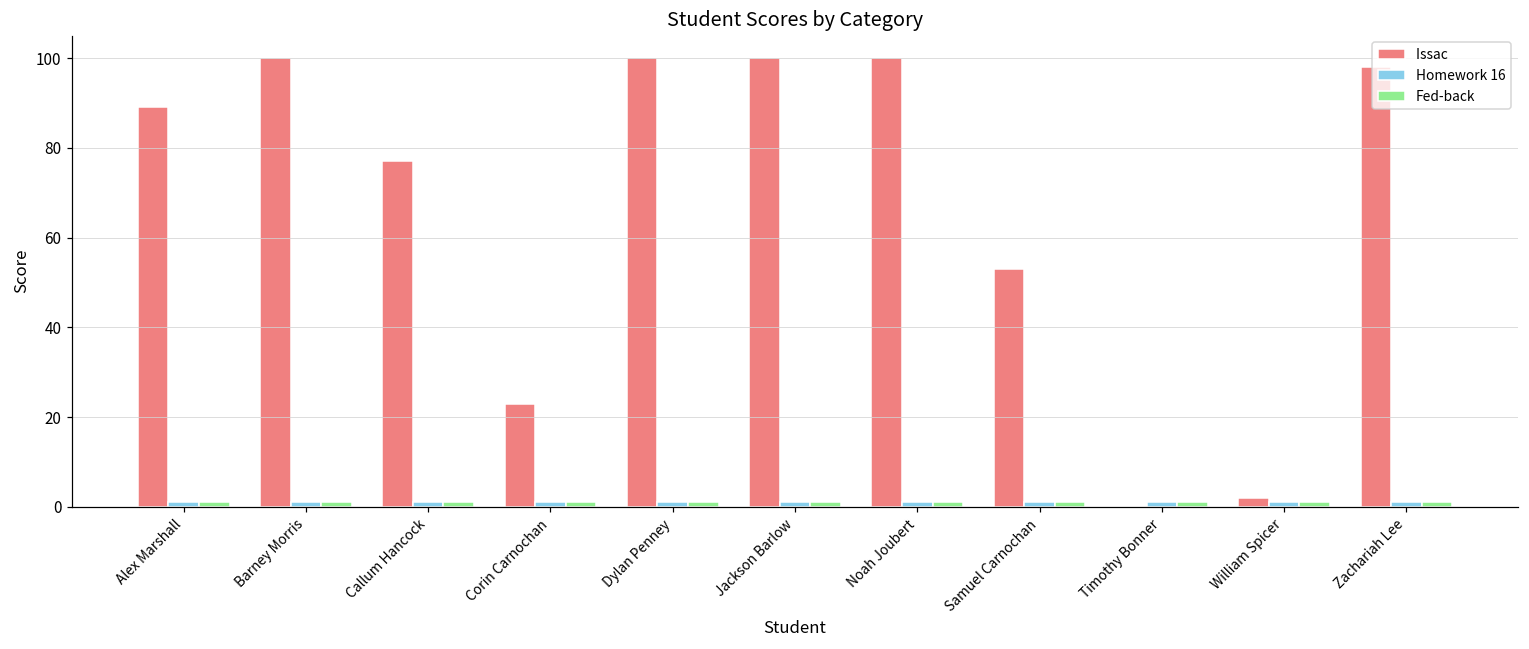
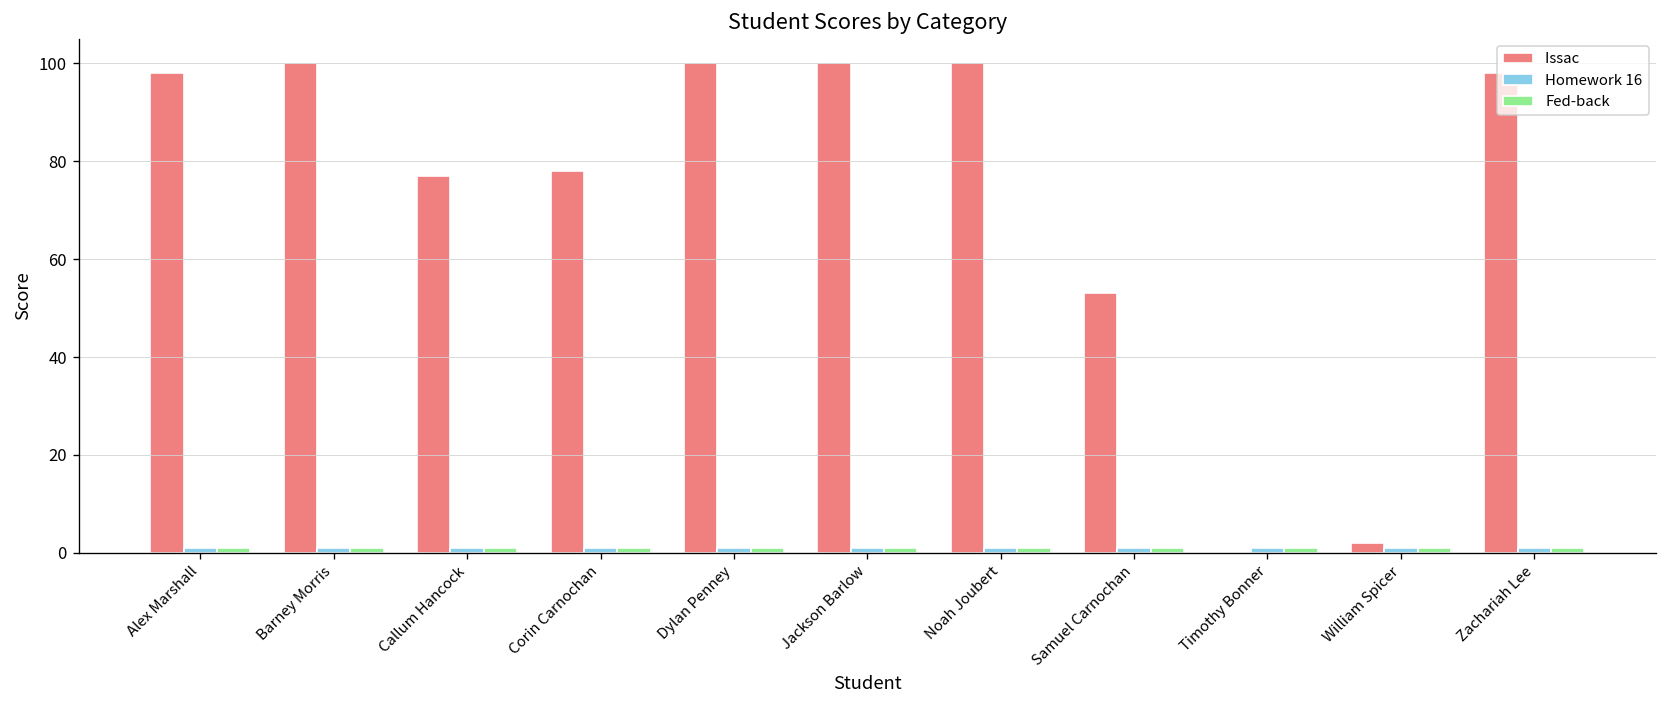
Issac, Alex Marshall: 89 -> 98
Issac, Corin Carnochan: 23 -> 78
